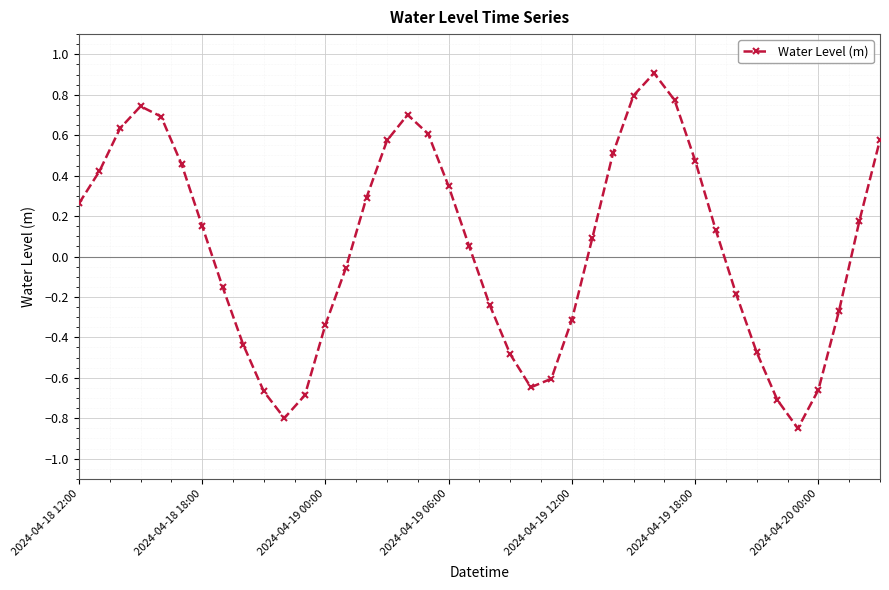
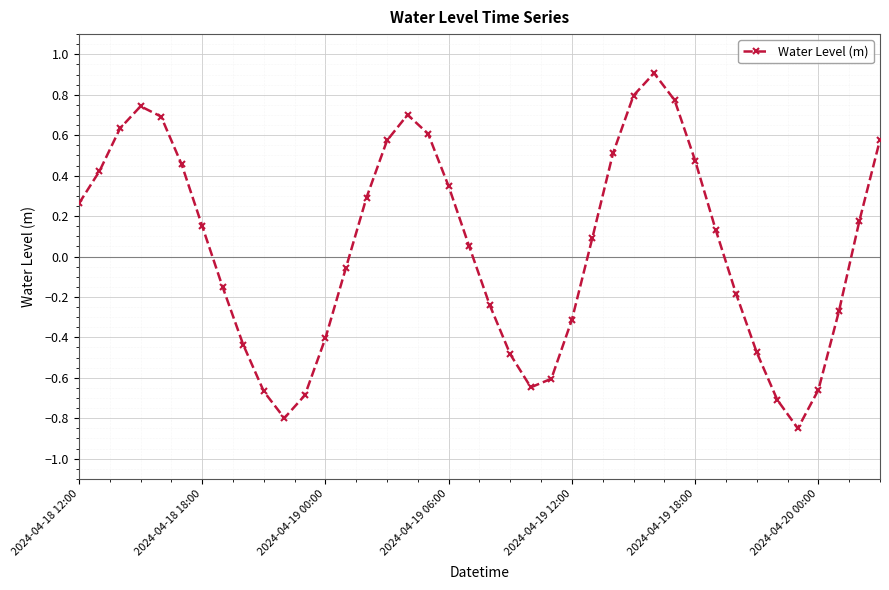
2024-04-19 00:00: -0.34 -> -0.40
